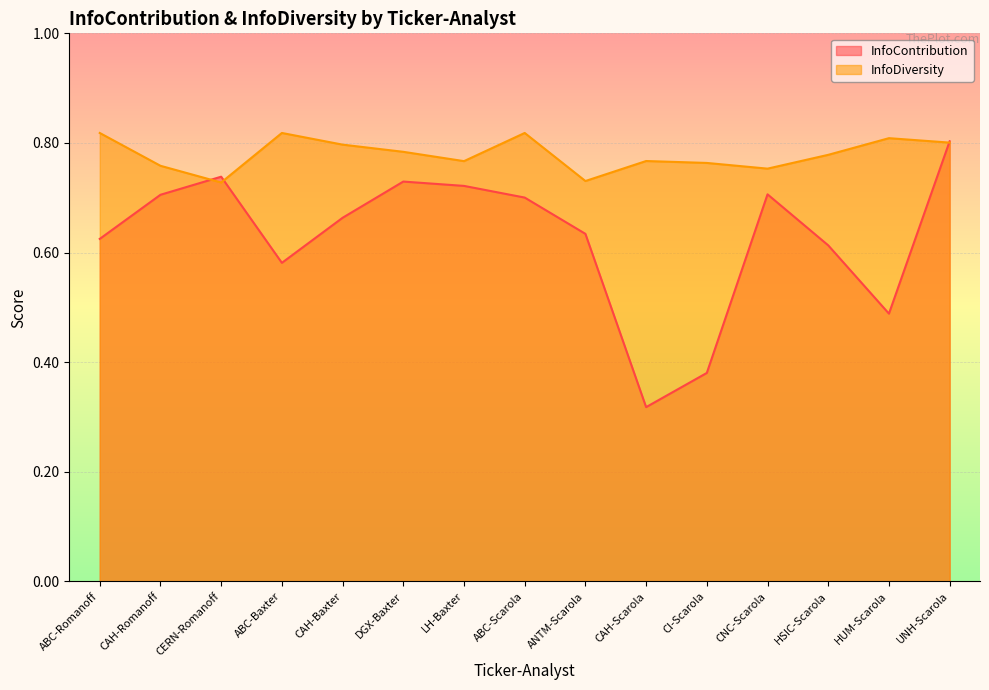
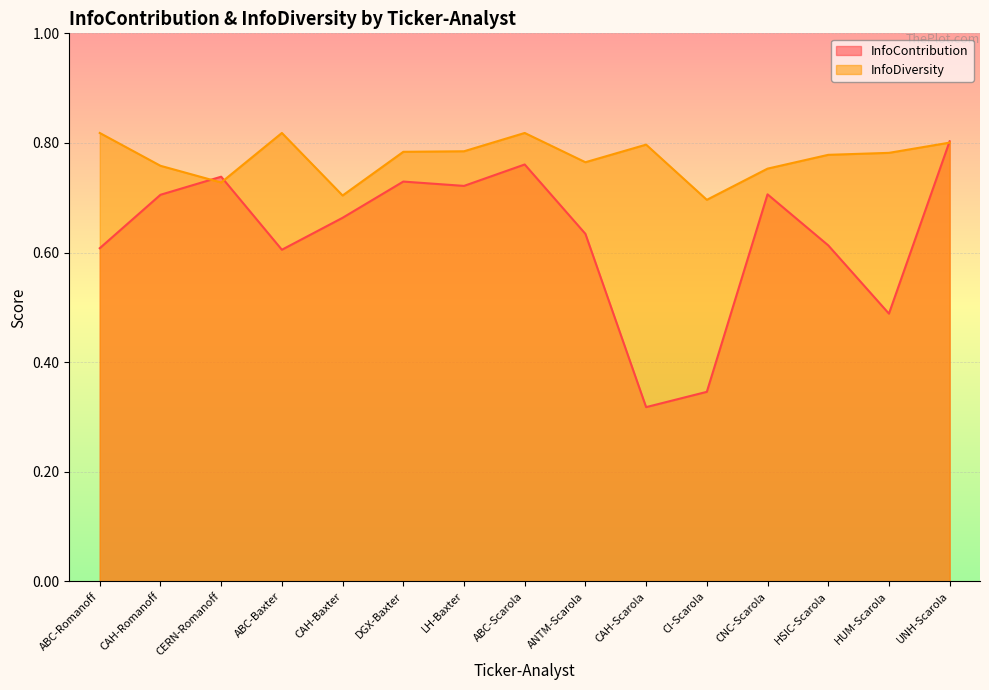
InfoContribution, ABC-Romanoff: 0.62 -> 0.61
InfoContribution, ABC-Baxter: 0.58 -> 0.61
InfoDiversity, CAH-Baxter: 0.80 -> 0.70
InfoDiversity, LH-Baxter: 0.77 -> 0.78
InfoContribution, ABC-Scarola: 0.70 -> 0.76
InfoDiversity, ANTM-Scarola: 0.73 -> 0.76
InfoDiversity, CAH-Scarola: 0.77 -> 0.80
InfoContribution, CI-Scarola: 0.38 -> 0.35
InfoDiversity, CI-Scarola: 0.76 -> 0.70
InfoDiversity, HUM-Scarola: 0.81 -> 0.78
